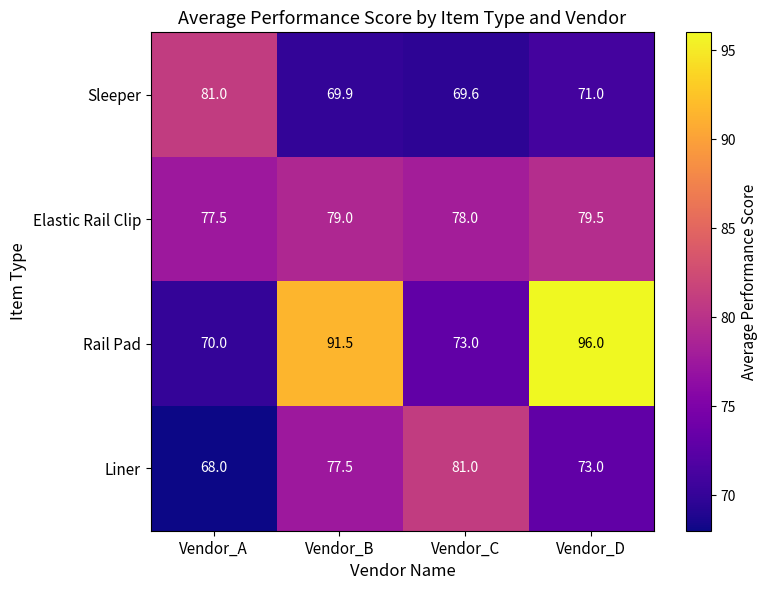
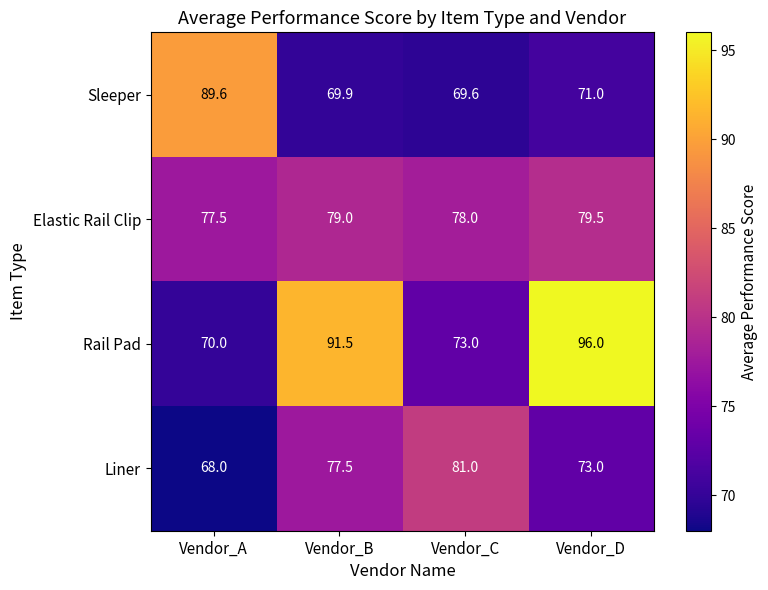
Sleeper, Vendor_A: 81.0 -> 89.6
